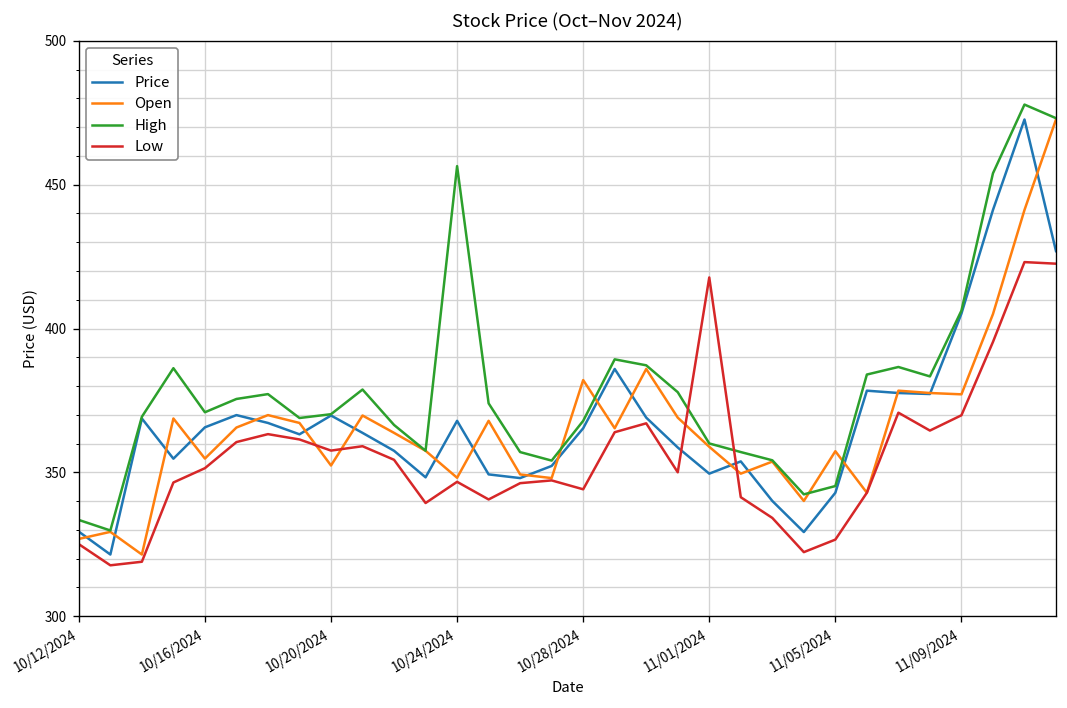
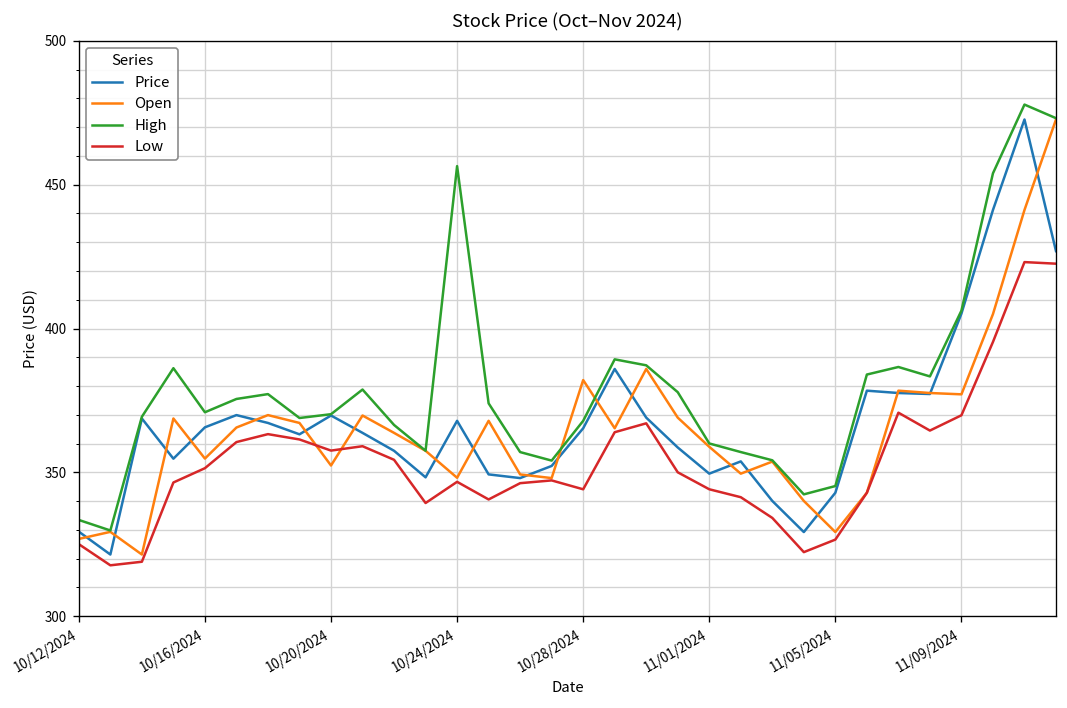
Low, 11/01/2024: 418 -> 344
Open, 11/05/2024: 357 -> 329
